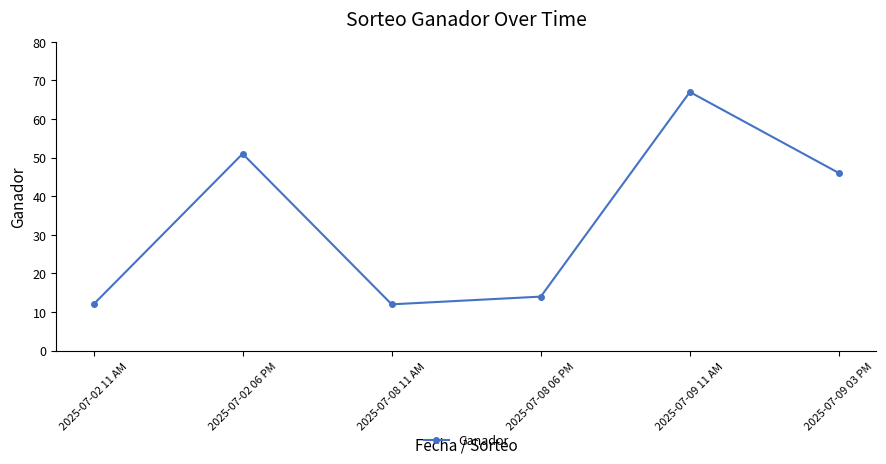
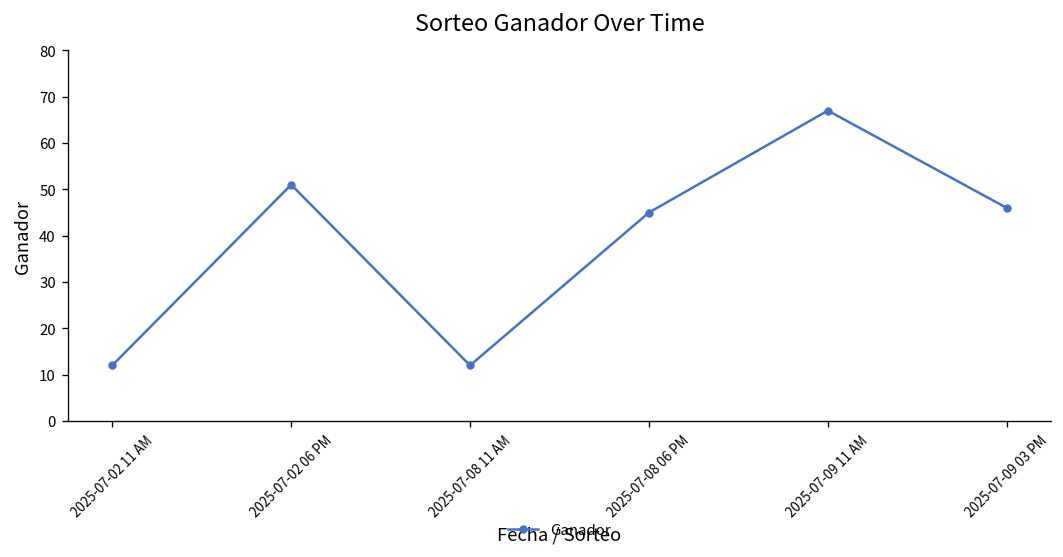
2025-07-08 06 PM: 14 -> 45
